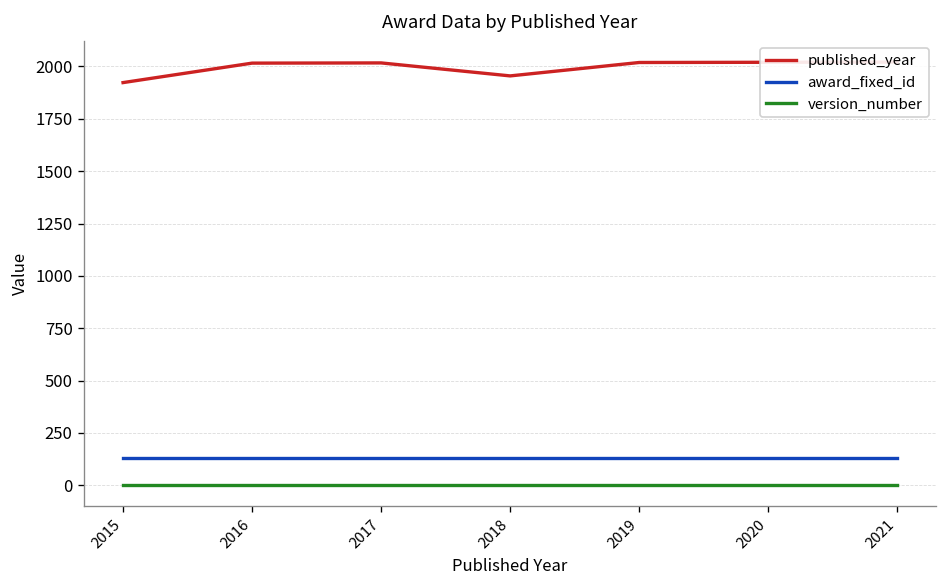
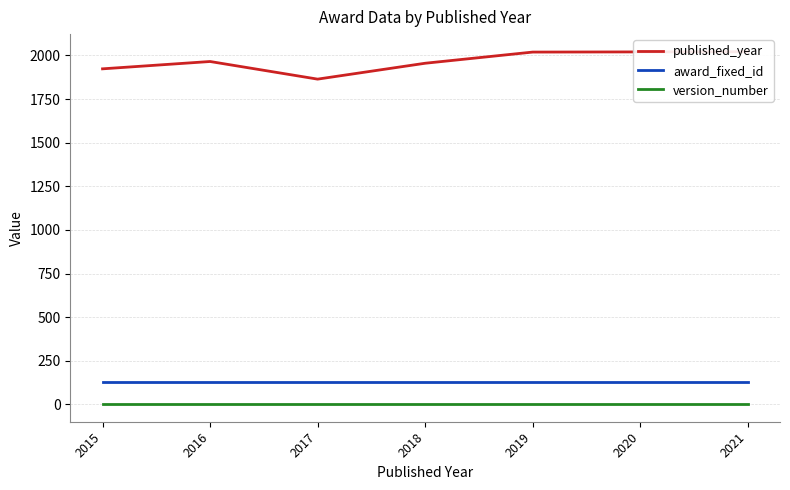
published_year, 2016: 2020 -> 1970
published_year, 2017: 2020 -> 1860
